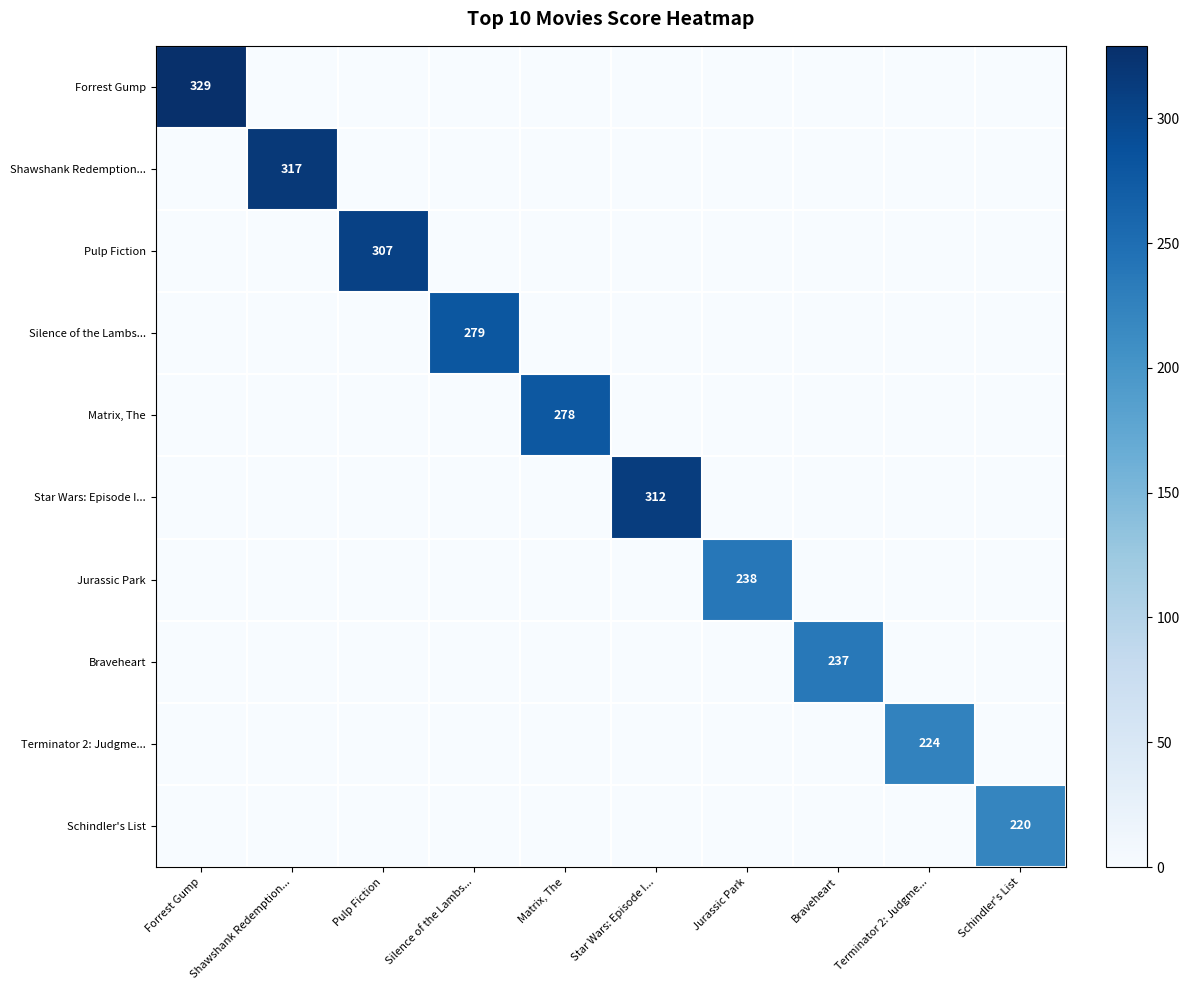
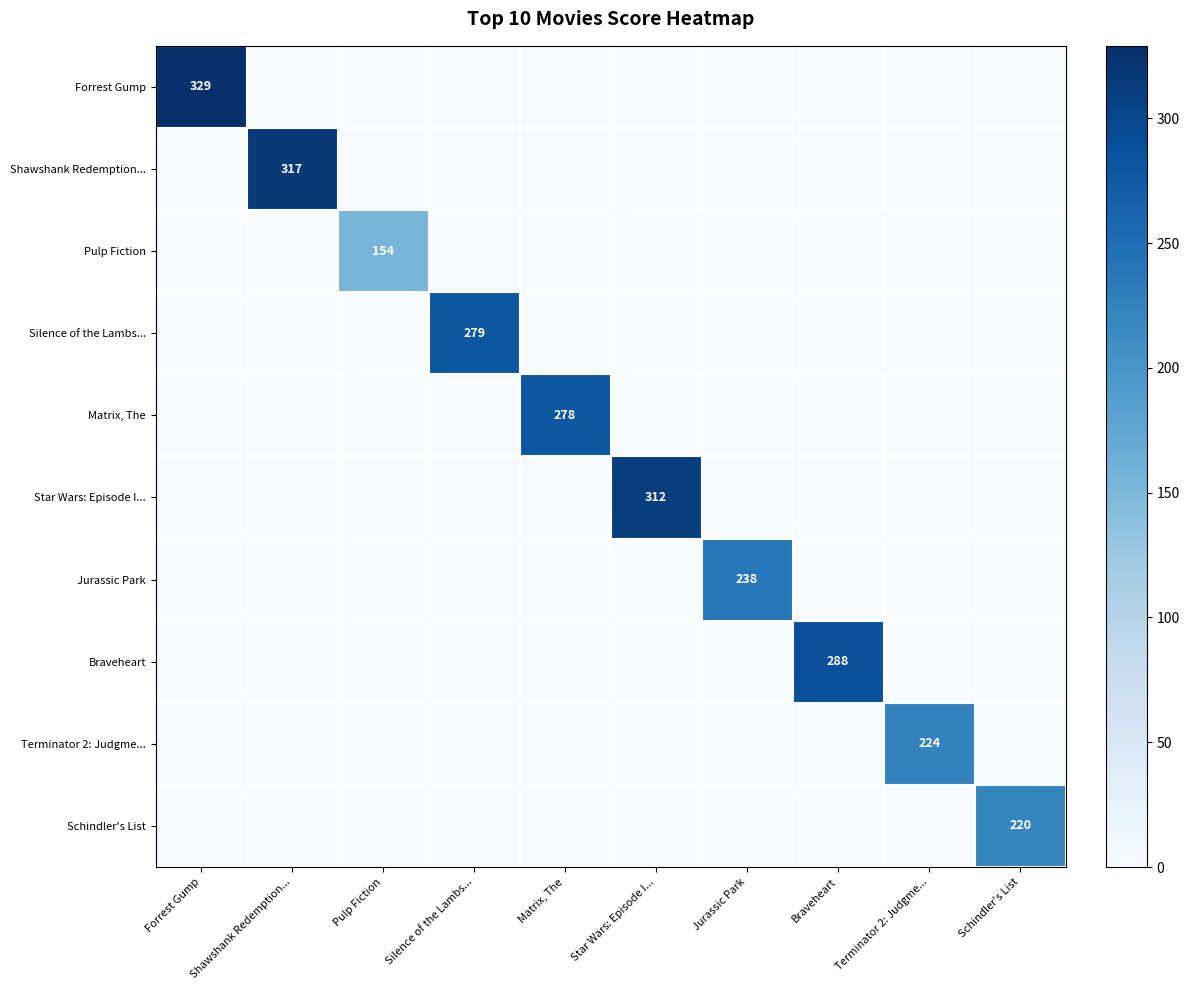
Pulp Fiction, Pulp Fiction: 307 -> 154
Braveheart, Braveheart: 237 -> 288
